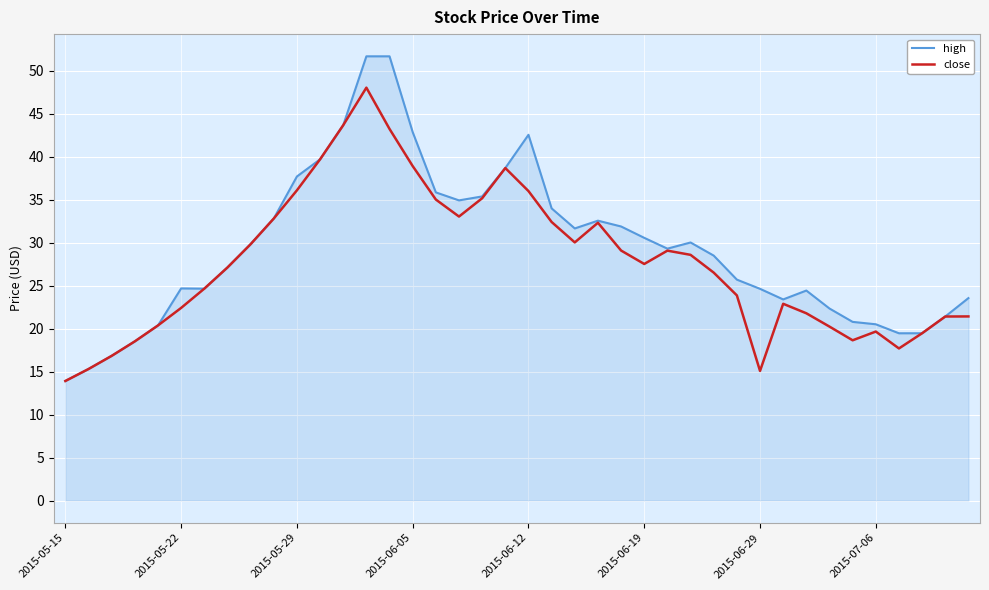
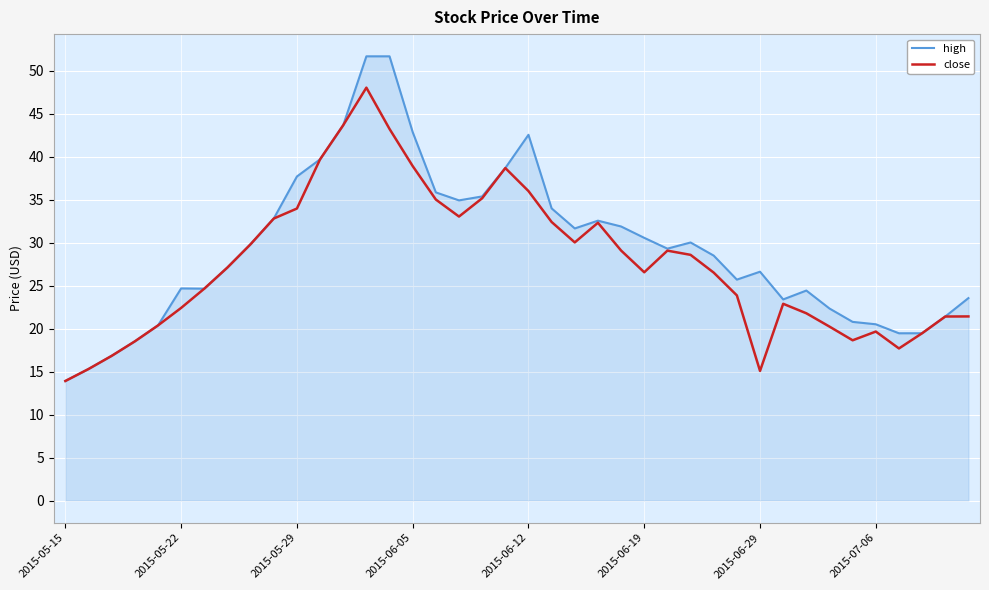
close, 2015-05-29: 36 -> 34
close, 2015-06-19: 28 -> 27
high, 2015-06-29: 25 -> 27
